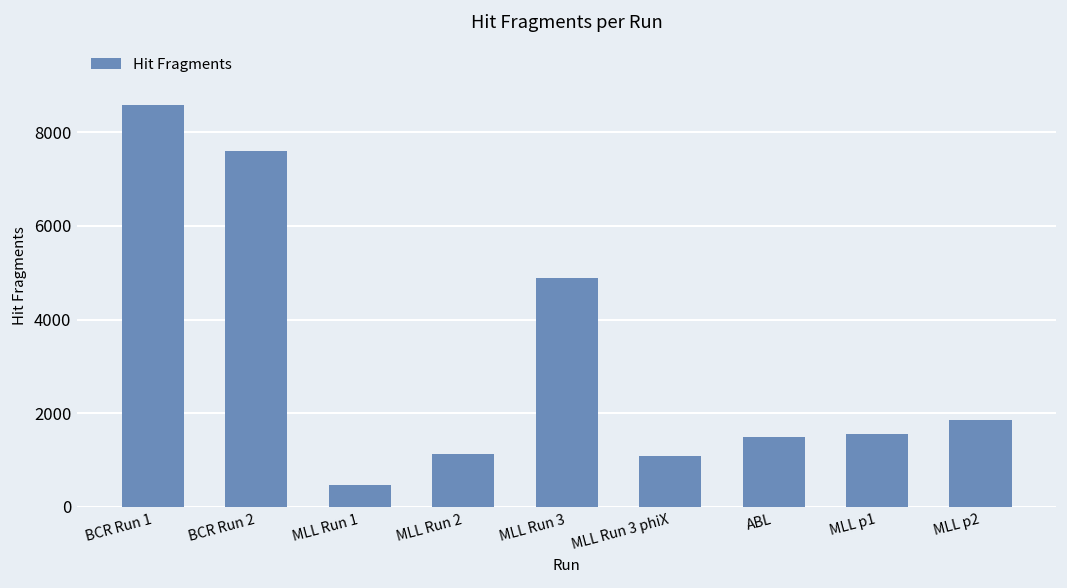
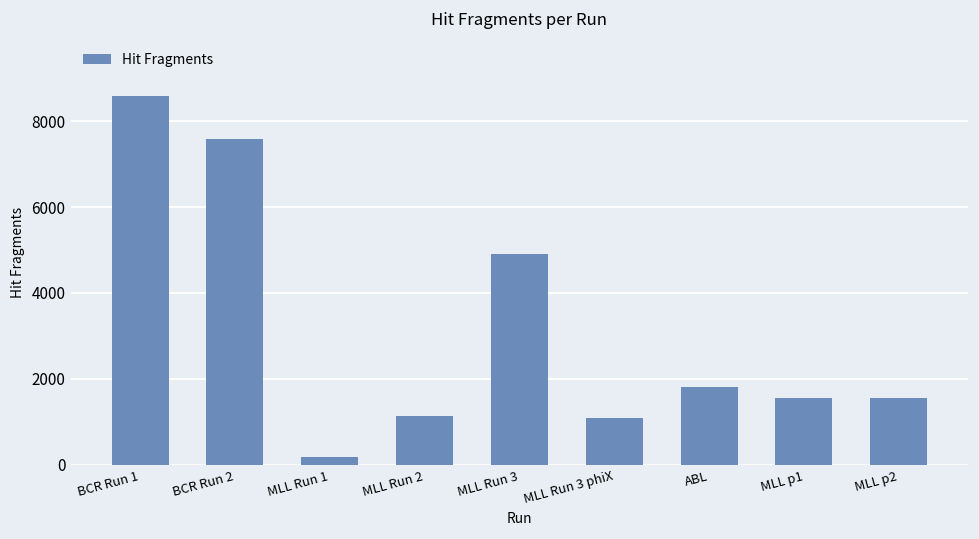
MLL Run 1: 500 -> 200
ABL: 1500 -> 1800
MLL p2: 1900 -> 1600
